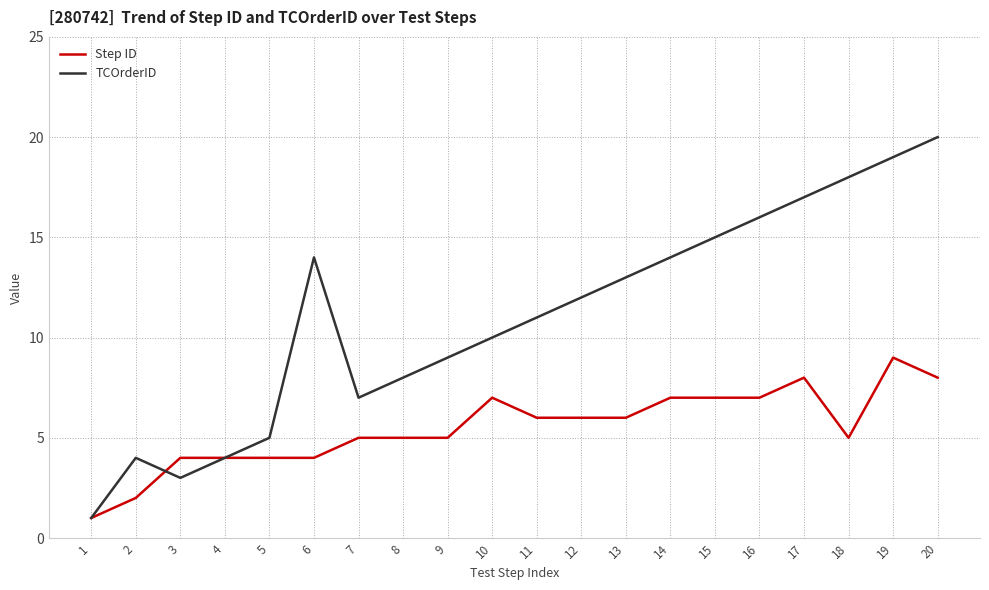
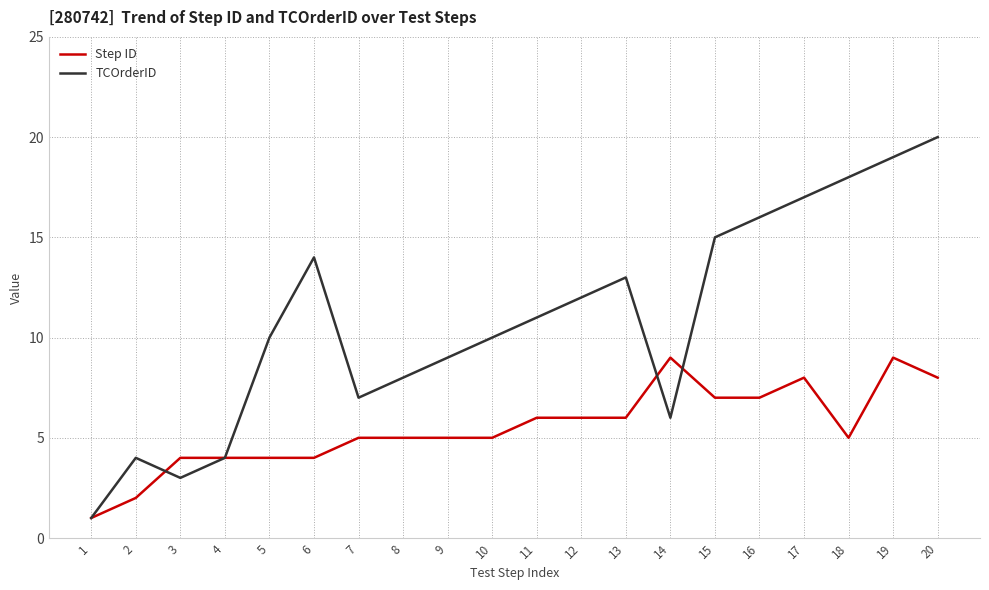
TCOrderID, 5: 5 -> 10
Step ID, 10: 7 -> 5
Step ID, 14: 7 -> 9
TCOrderID, 14: 14 -> 6
